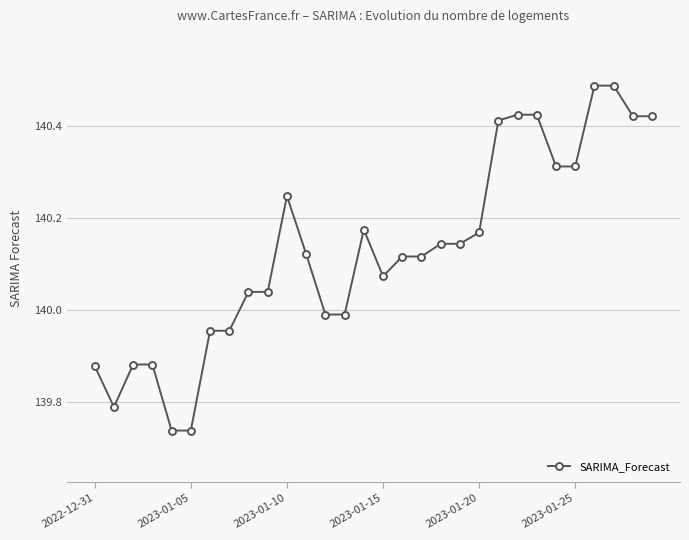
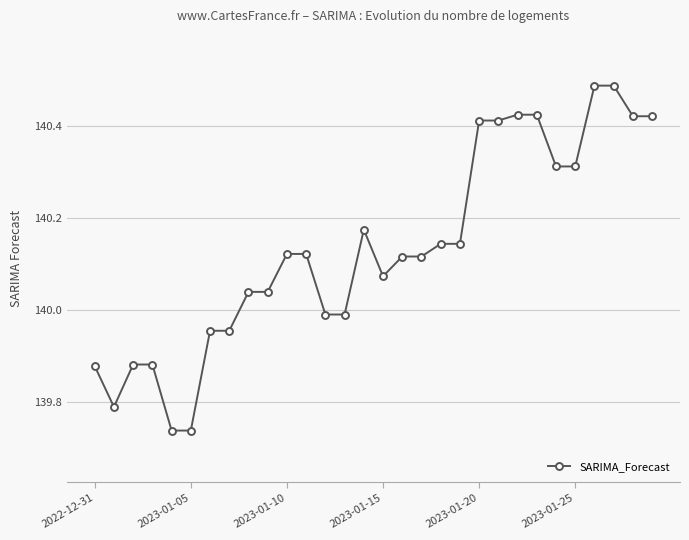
2023-01-10: 140.25 -> 140.12
2023-01-20: 140.17 -> 140.41
